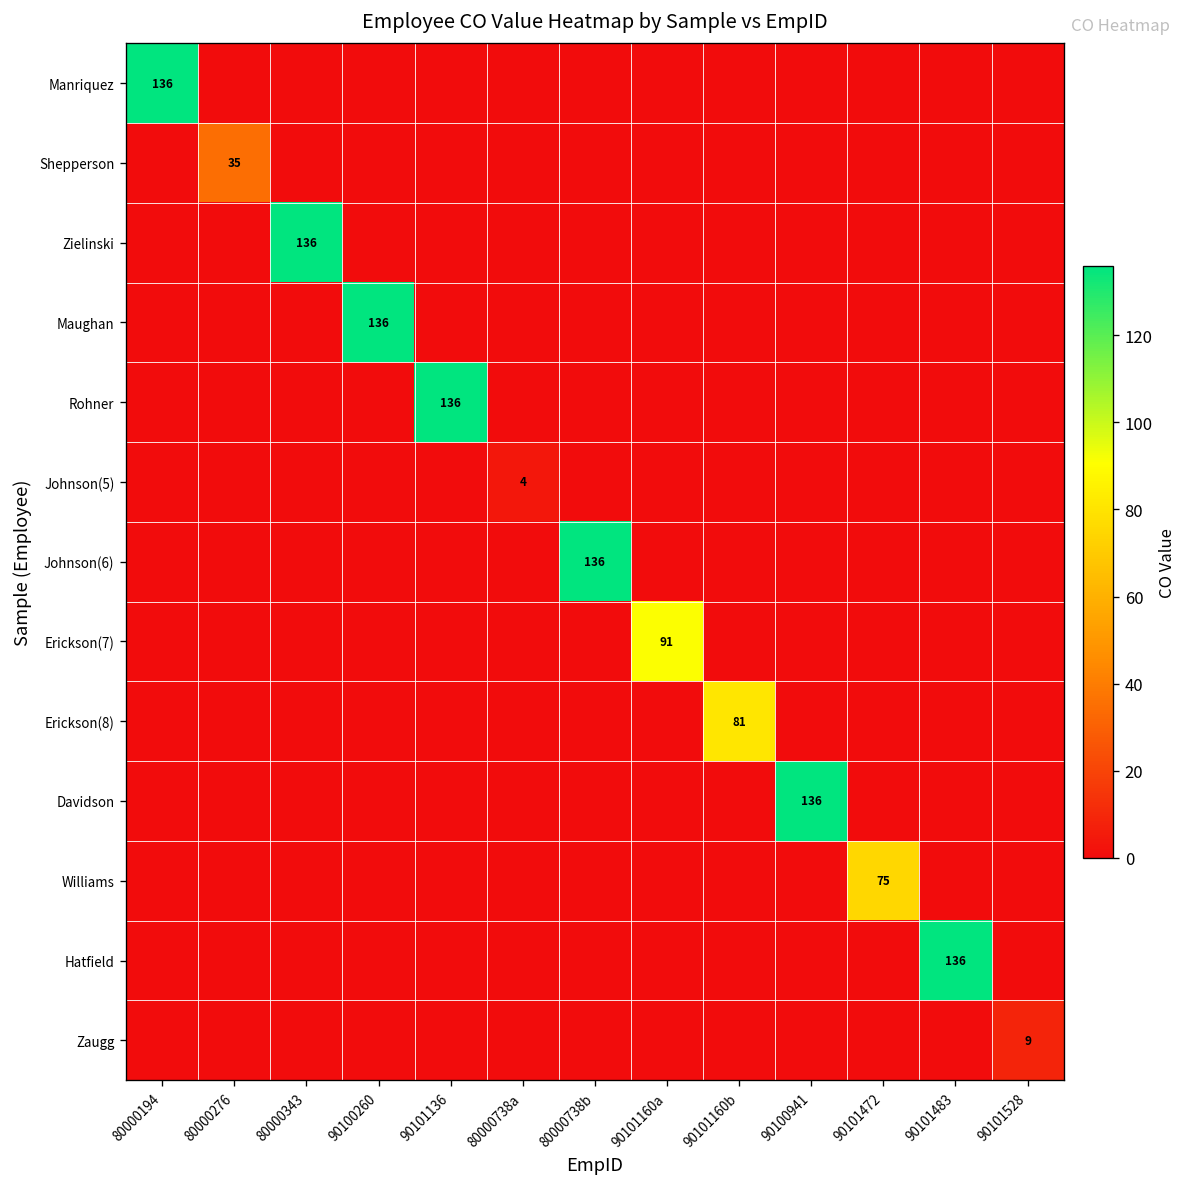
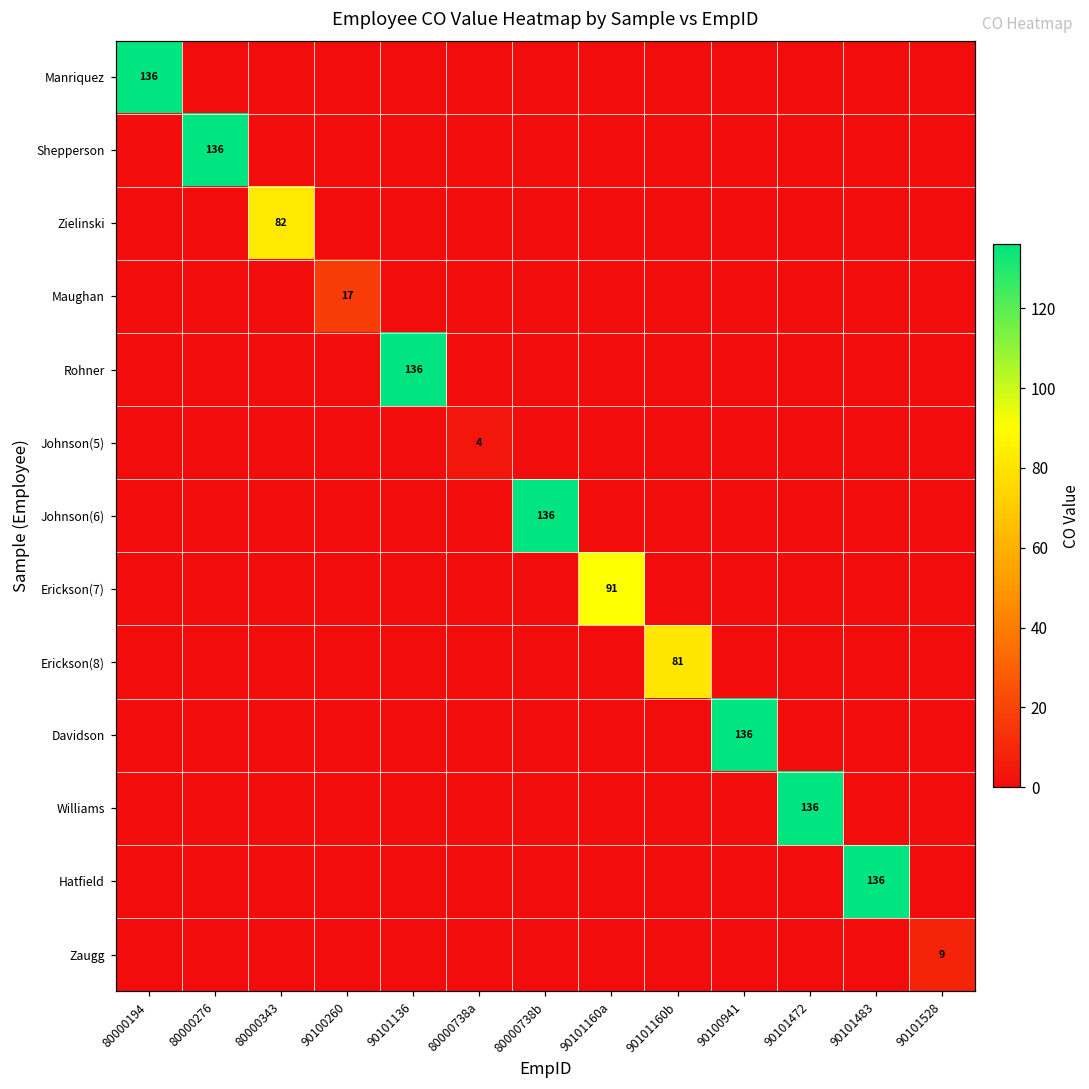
Shepperson, 80000276: 35 -> 136
Zielinski, 80000343: 136 -> 82
Maughan, 90100260: 136 -> 17
Williams, 90101472: 75 -> 136
